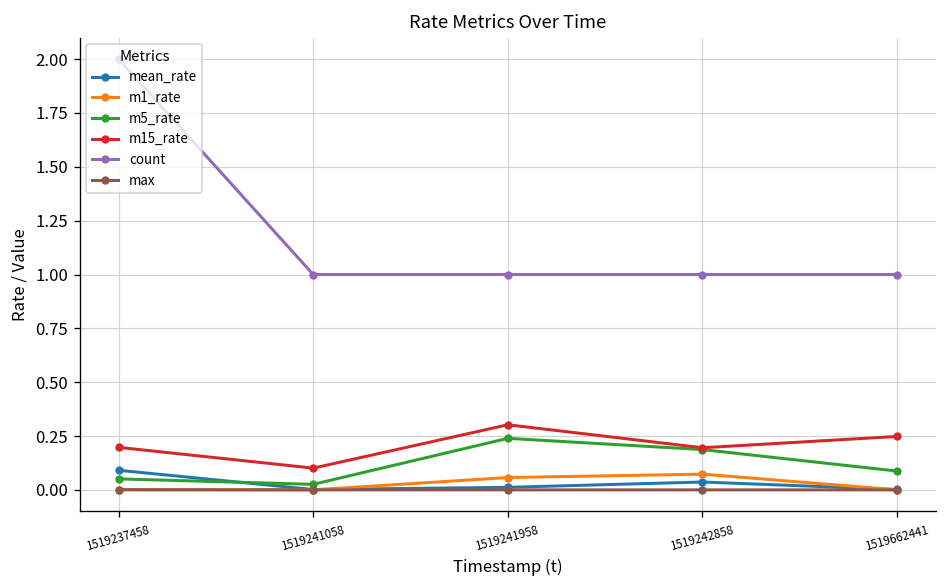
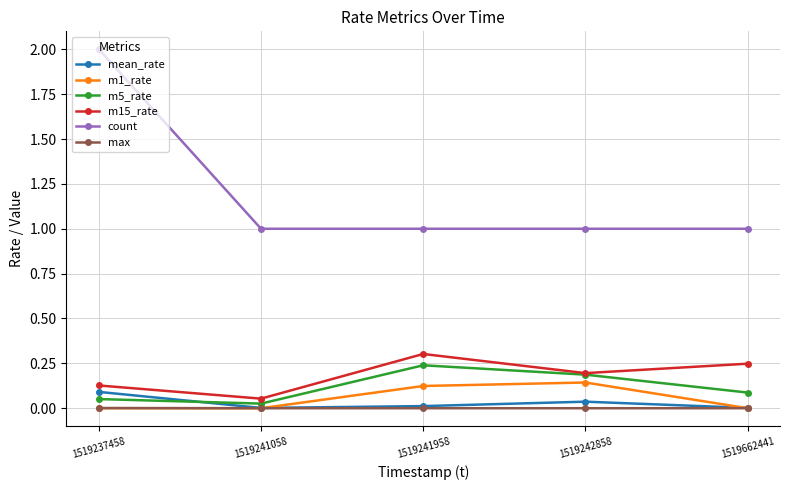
m15_rate, 1519237458: 0.20 -> 0.13
m15_rate, 1519241058: 0.10 -> 0.05
m1_rate, 1519241958: 0.06 -> 0.12
m1_rate, 1519242858: 0.07 -> 0.14
